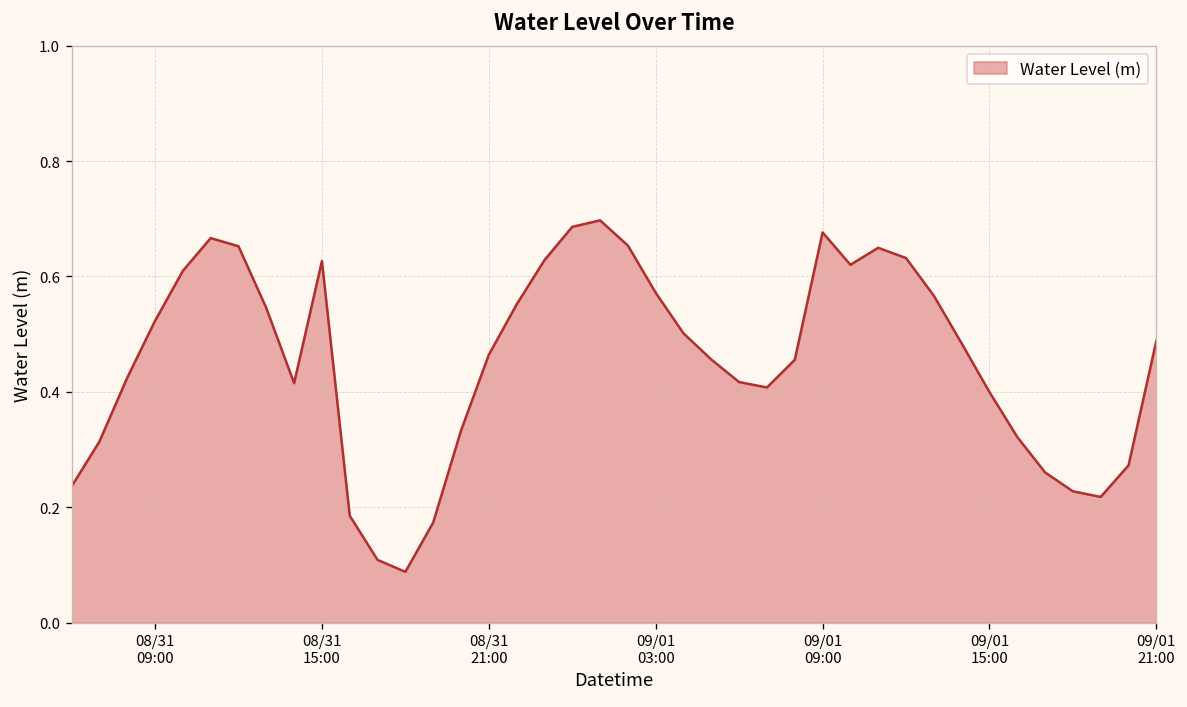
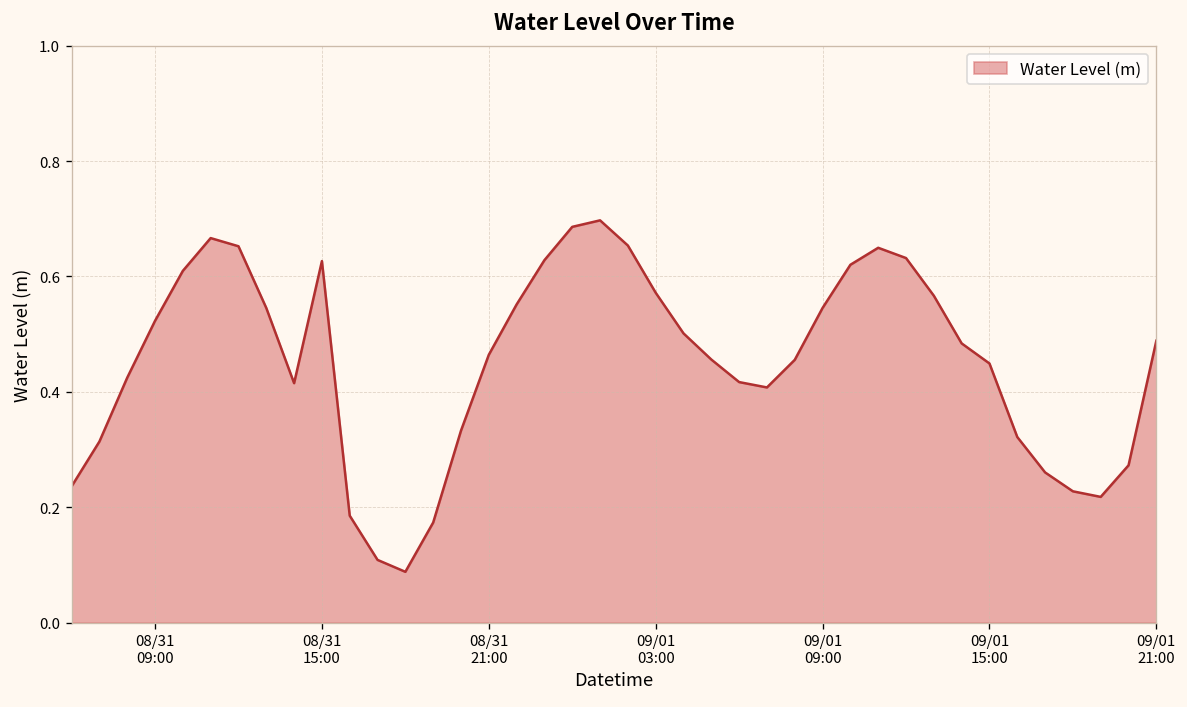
09/01 09:00: 0.68 -> 0.55
09/01 15:00: 0.40 -> 0.45
